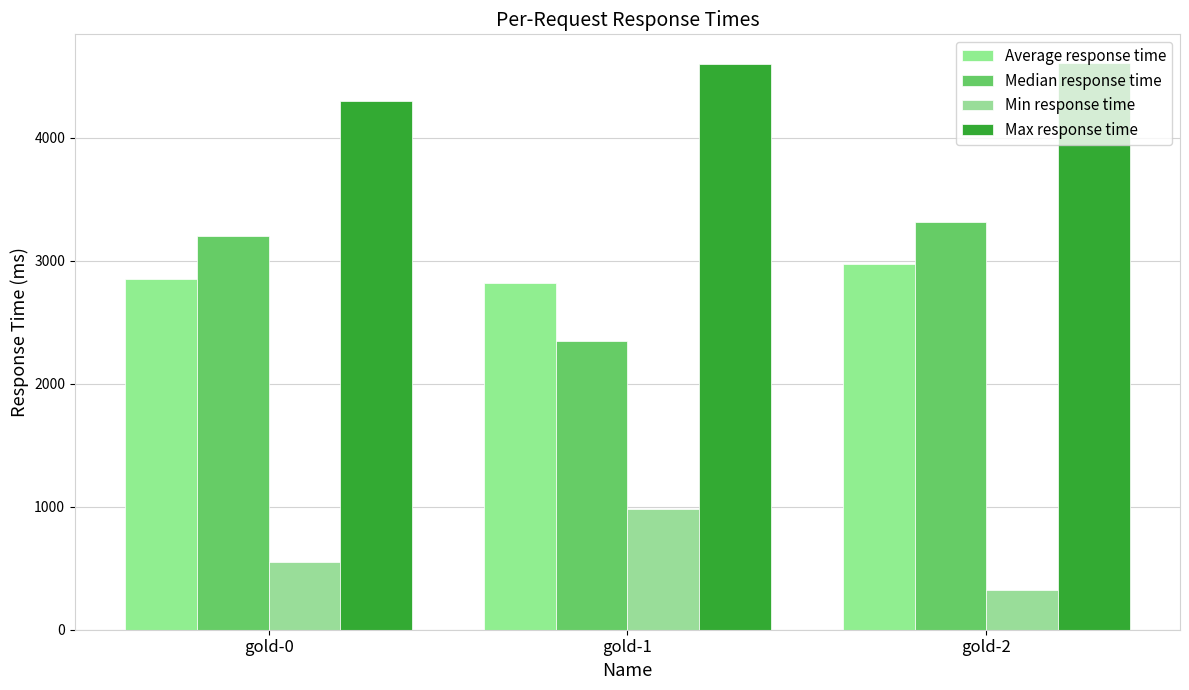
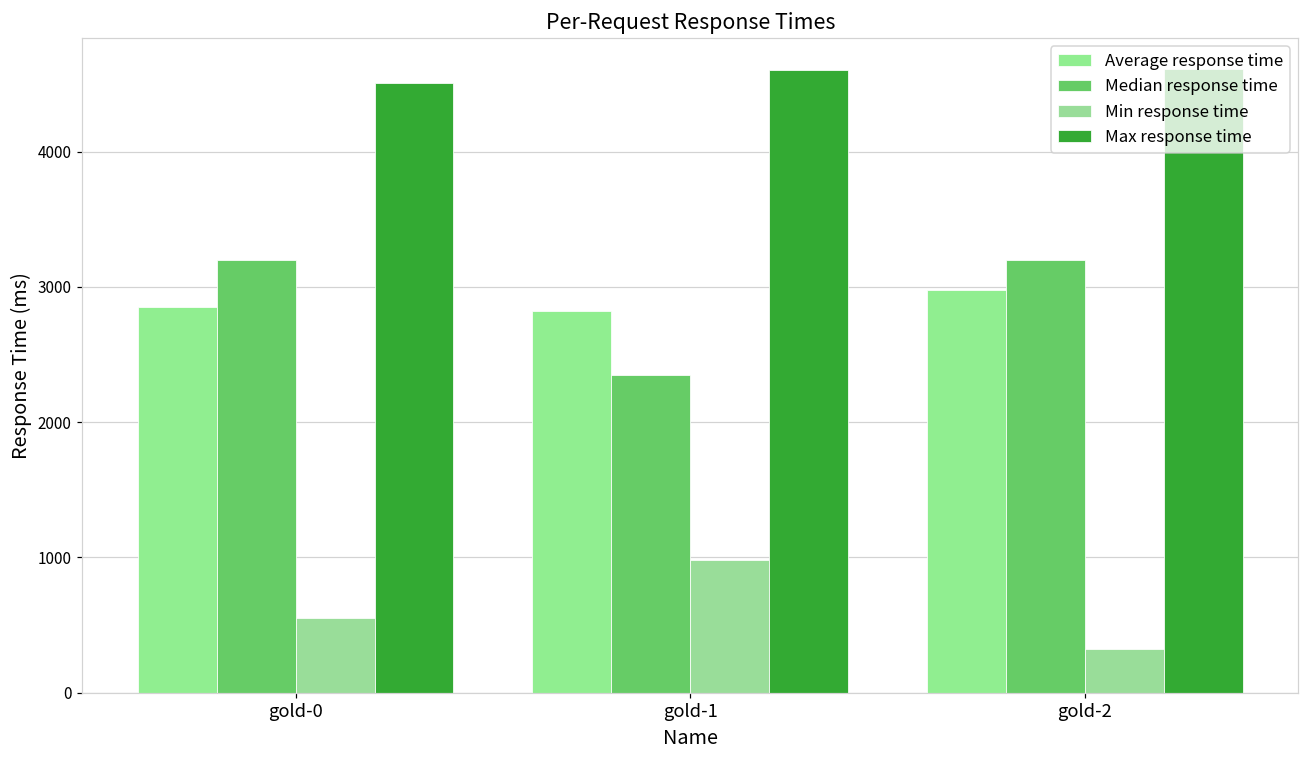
Max response time, gold-0: 4300 -> 4510
Median response time, gold-2: 3320 -> 3200
